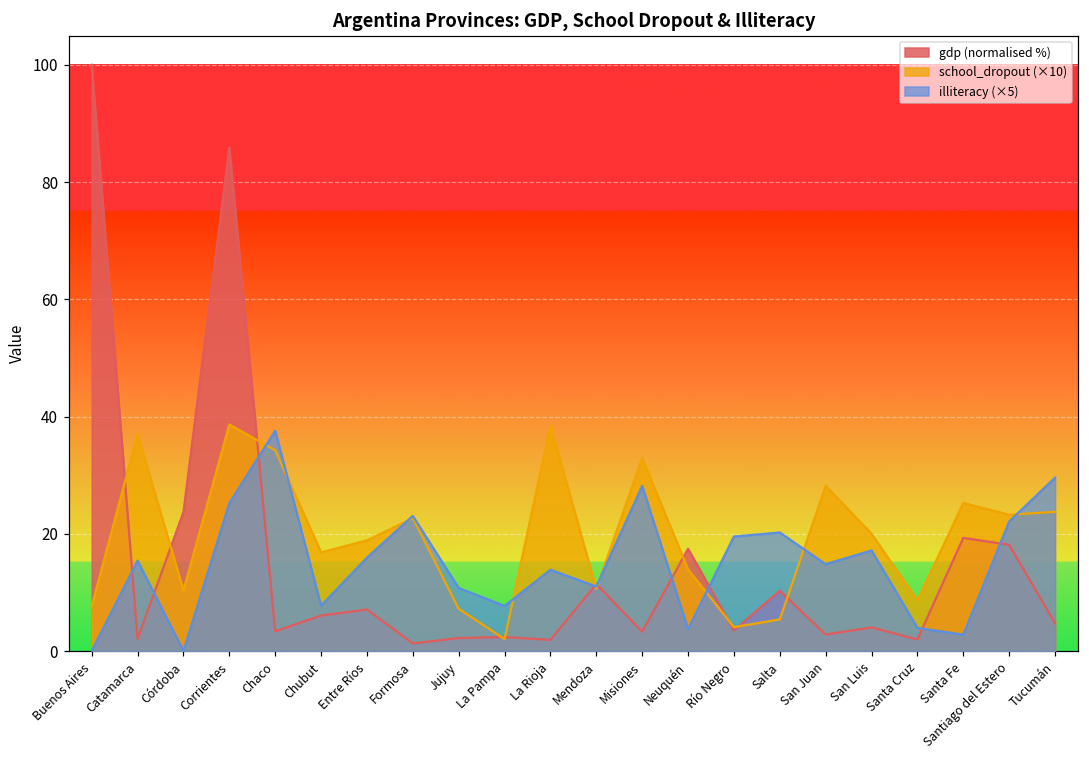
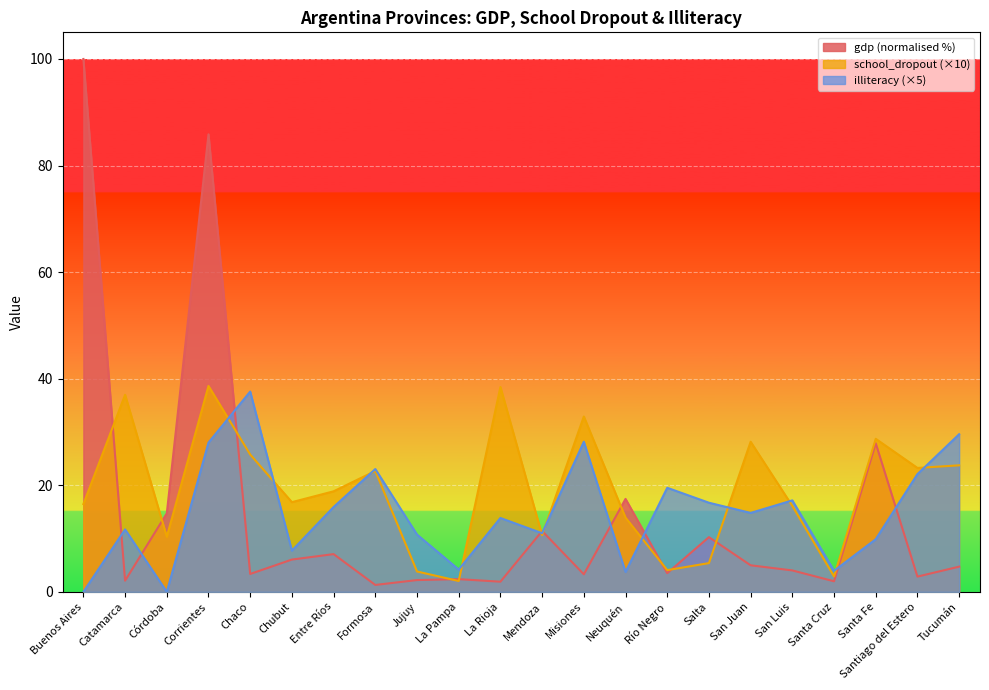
school_dropout (×10), Buenos Aires: 8 -> 16
illiteracy (×5), Catamarca: 15 -> 12
gdp (normalised %), Córdoba: 24 -> 15
illiteracy (×5), Corrientes: 25 -> 28
school_dropout (×10), Chaco: 34 -> 26
school_dropout (×10), Jujuy: 7 -> 4
illiteracy (×5), La Pampa: 8 -> 4
illiteracy (×5), Salta: 20 -> 17
gdp (normalised %), San Juan: 3 -> 5
school_dropout (×10), San Luis: 20 -> 16
school_dropout (×10), Santa Cruz: 9 -> 3
gdp (normalised %), Santa Fe: 19 -> 28
school_dropout (×10), Santa Fe: 25 -> 29
illiteracy (×5), Santa Fe: 3 -> 10
gdp (normalised %), Santiago del Estero: 18 -> 3
